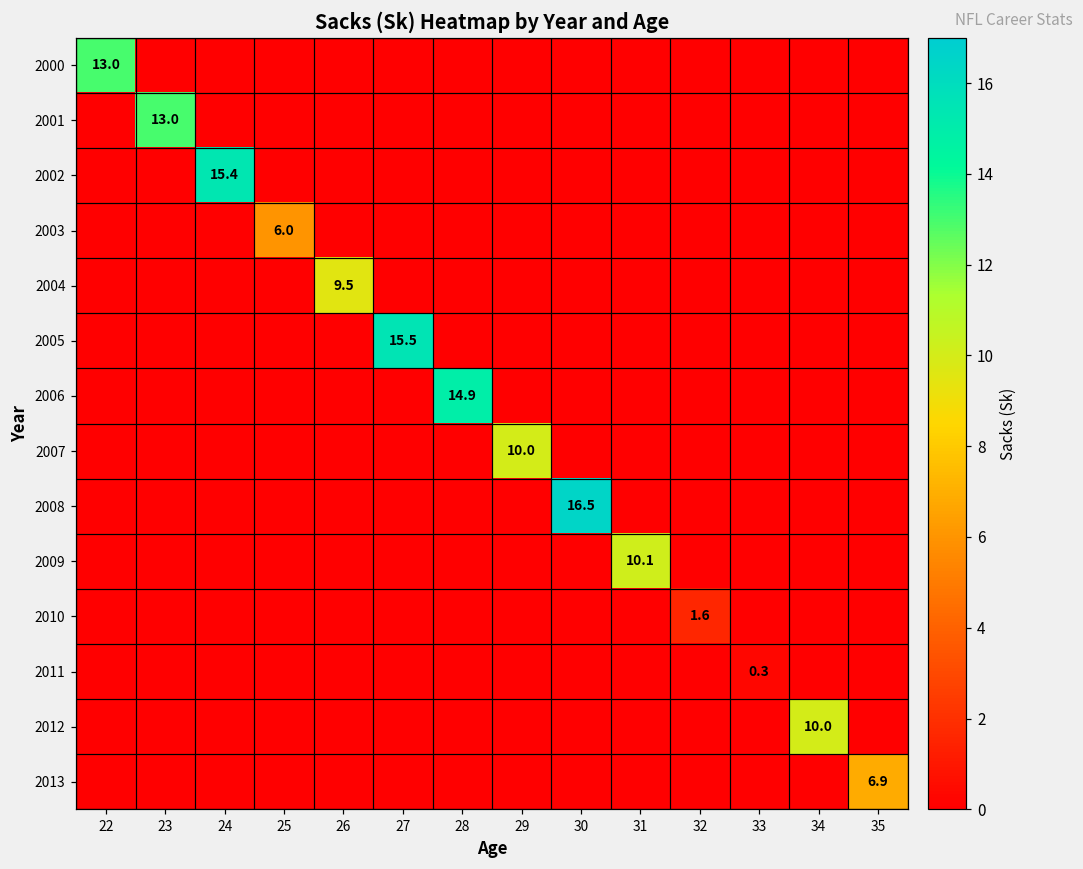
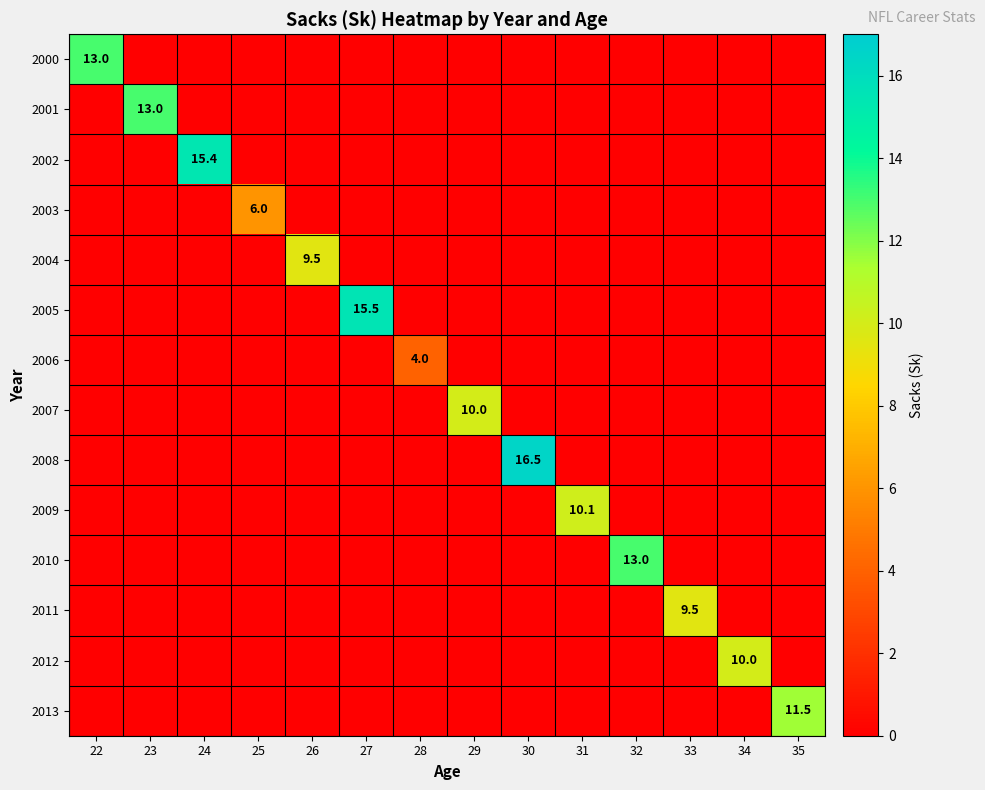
2006, 28: 14.9 -> 4.0
2010, 32: 1.6 -> 13.0
2011, 33: 0.3 -> 9.5
2013, 35: 6.9 -> 11.5
